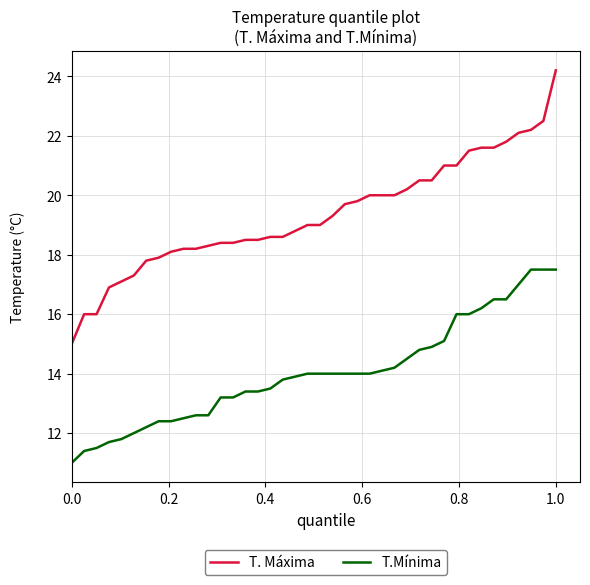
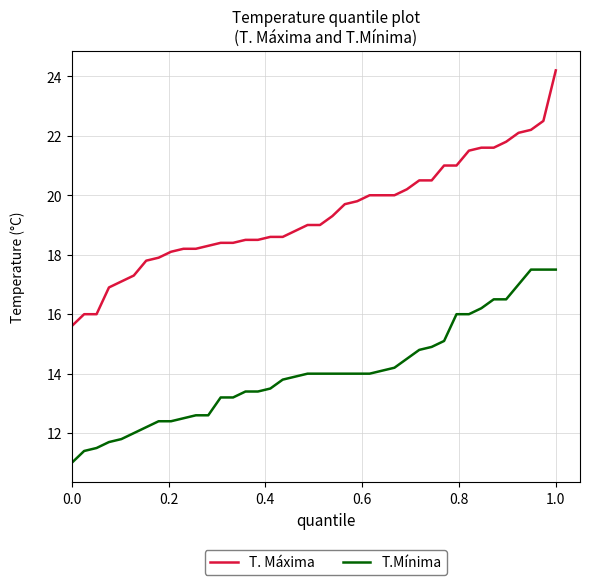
T. Máxima, 0.0: 15.0 -> 15.6
